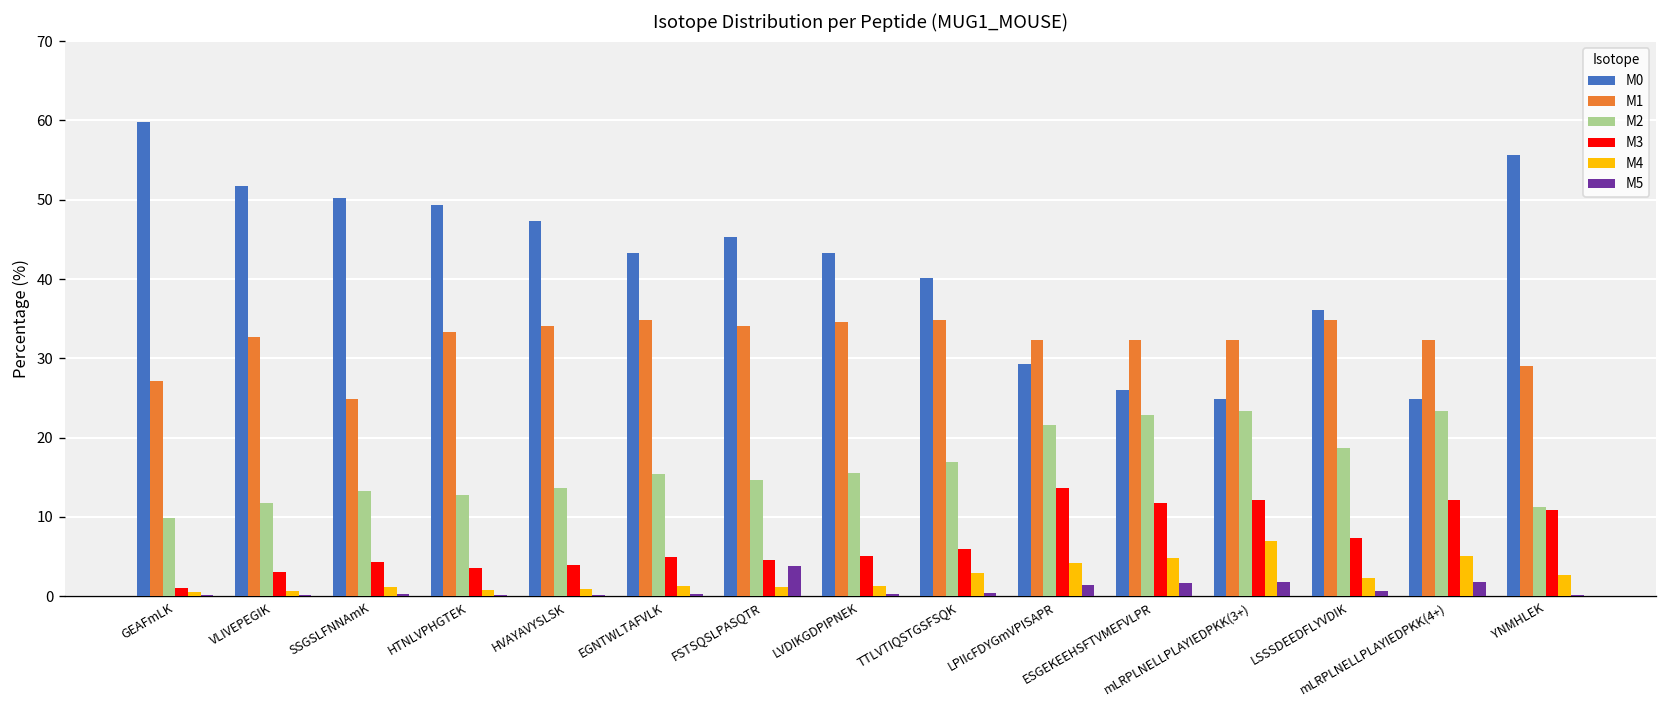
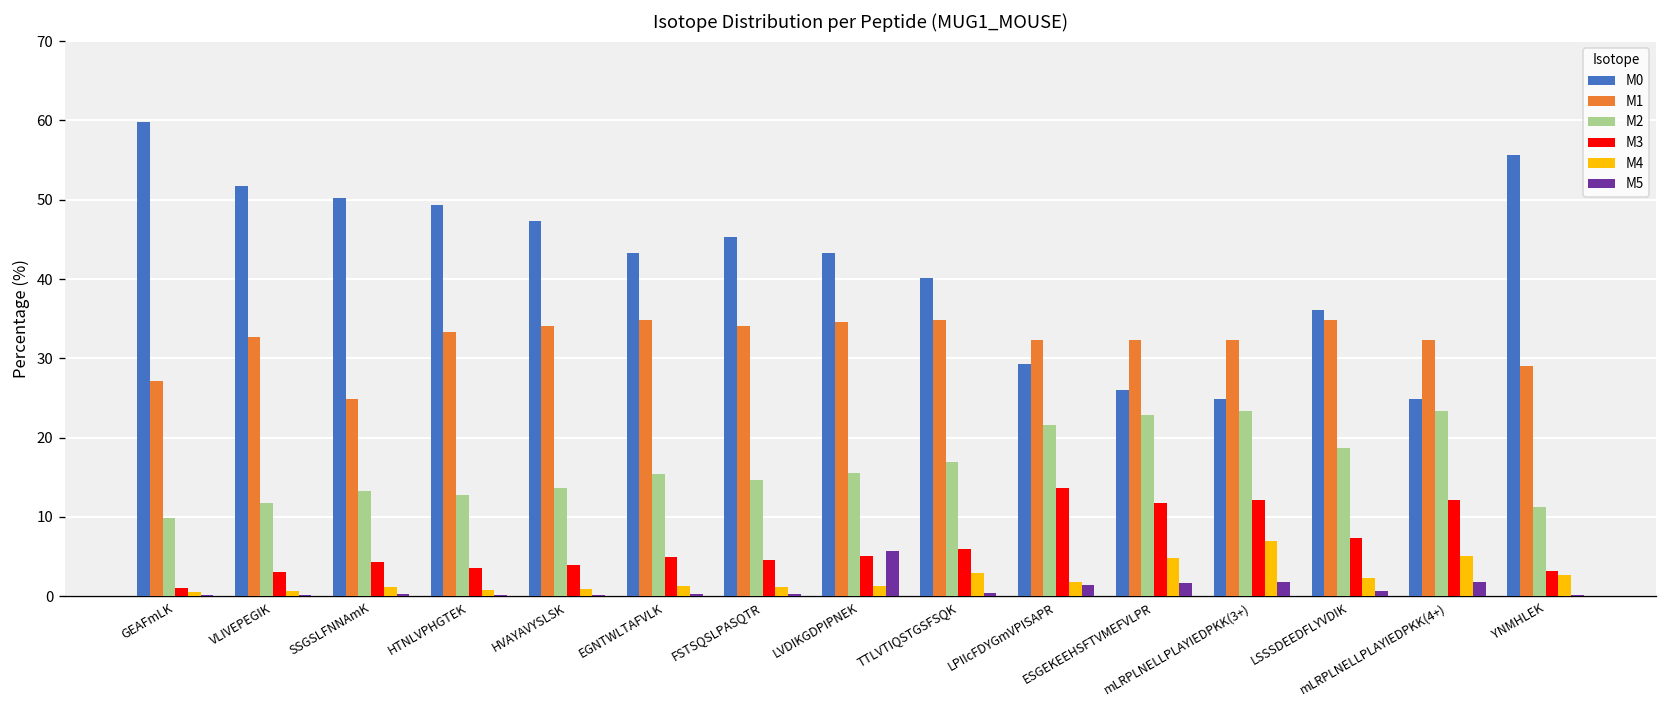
M5, FSTSQSLPASQTR: 4 -> 0
M5, LVDIKGDPIPNEK: 0 -> 6
M4, LPIIcFDYGmVPISAPR: 4 -> 2
M3, YNMHLEK: 11 -> 3
